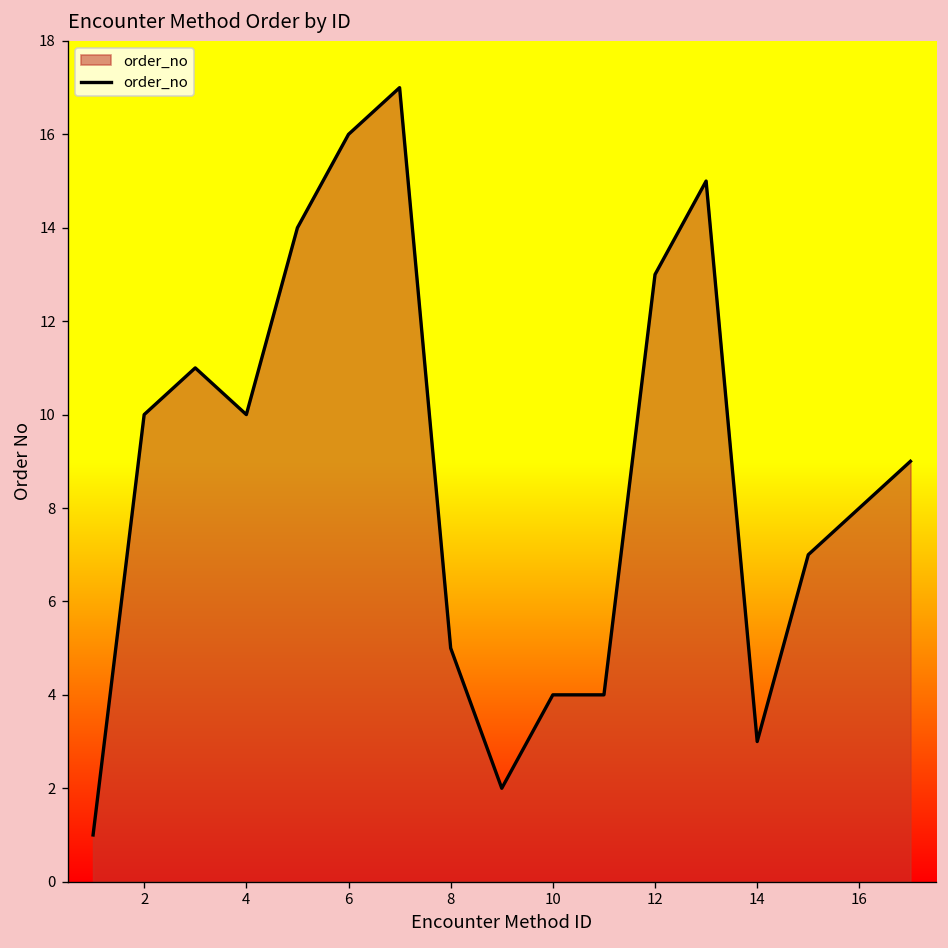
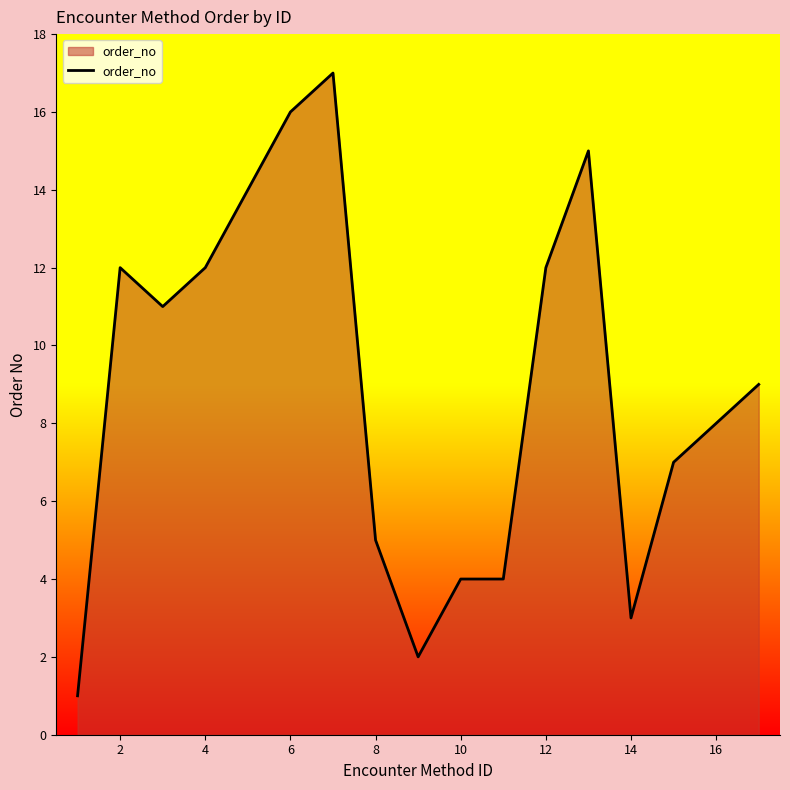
2: 10 -> 12
4: 10 -> 12
12: 13 -> 12
